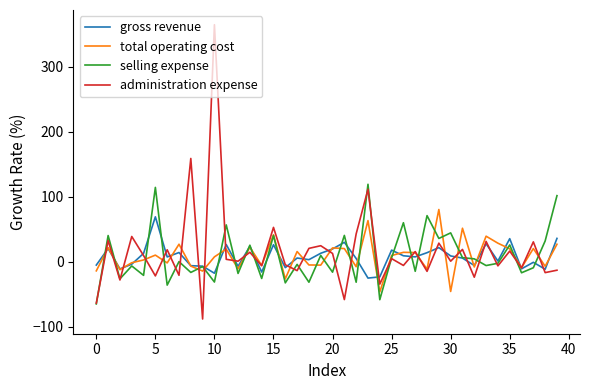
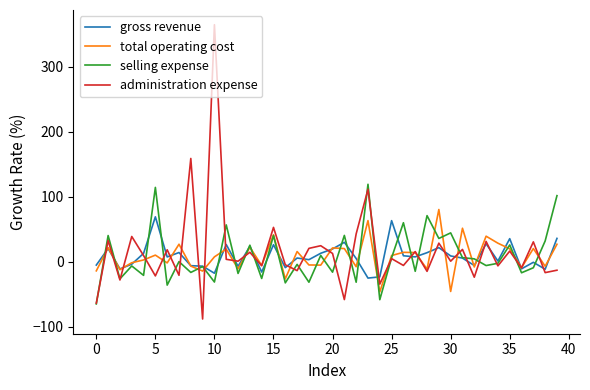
gross revenue, 25: 20 -> 60
